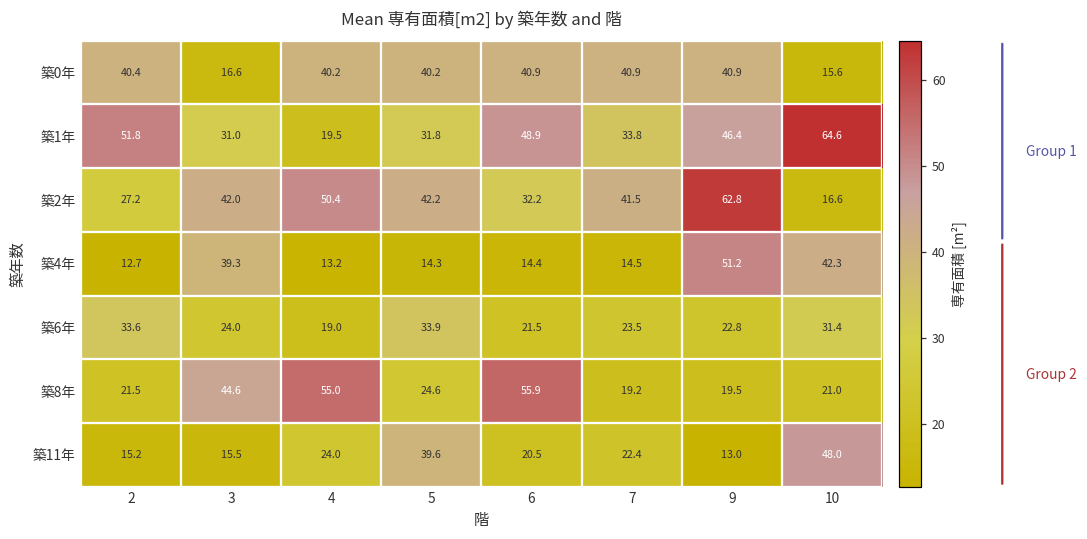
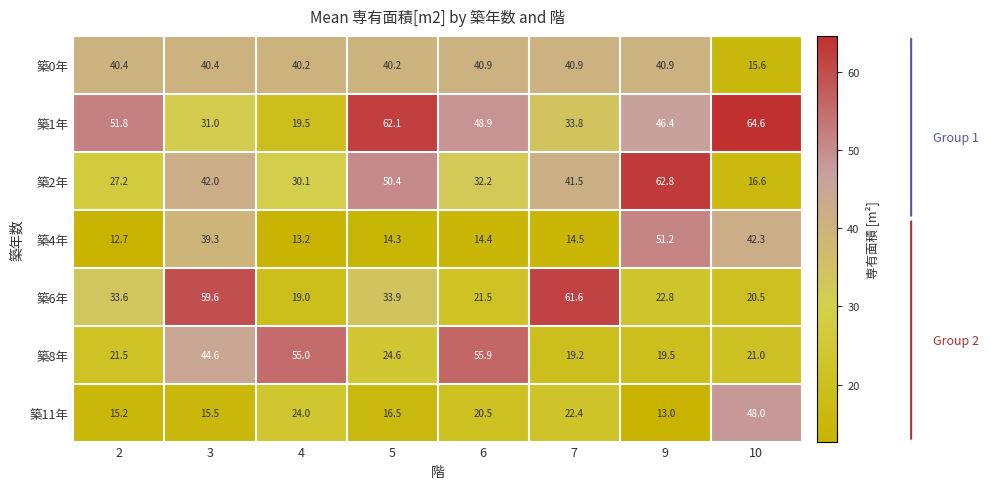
築0年, 3: 16.6 -> 40.4
築1年, 5: 31.8 -> 62.1
築2年, 4: 50.4 -> 30.1
築2年, 5: 42.2 -> 50.4
築6年, 3: 24.0 -> 59.6
築6年, 7: 23.5 -> 61.6
築6年, 10: 31.4 -> 20.5
築11年, 5: 39.6 -> 16.5
